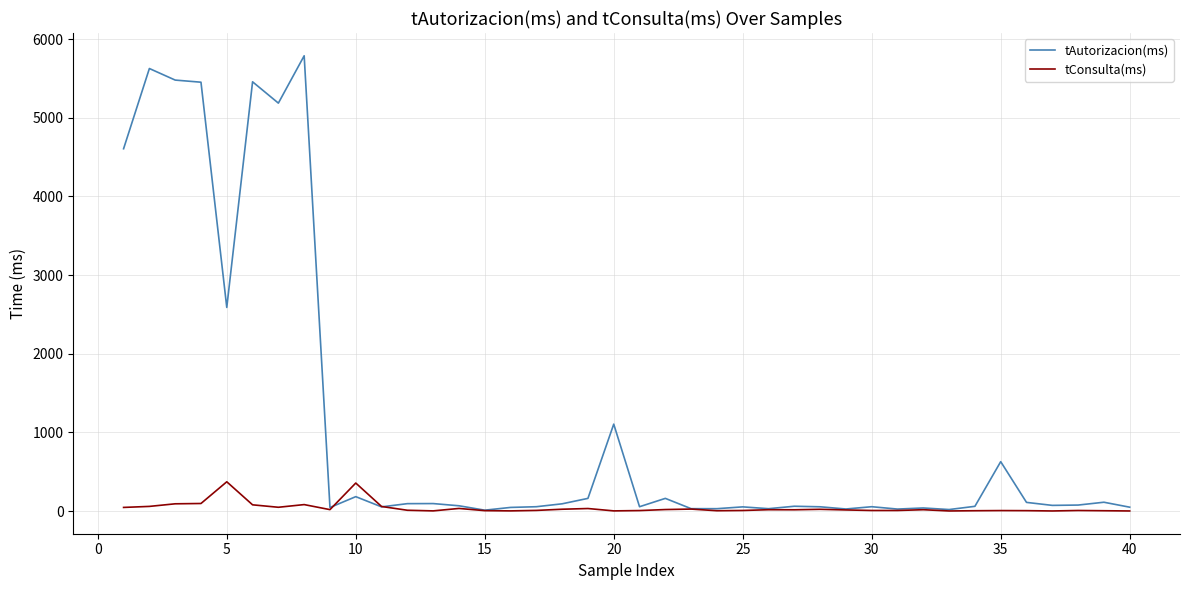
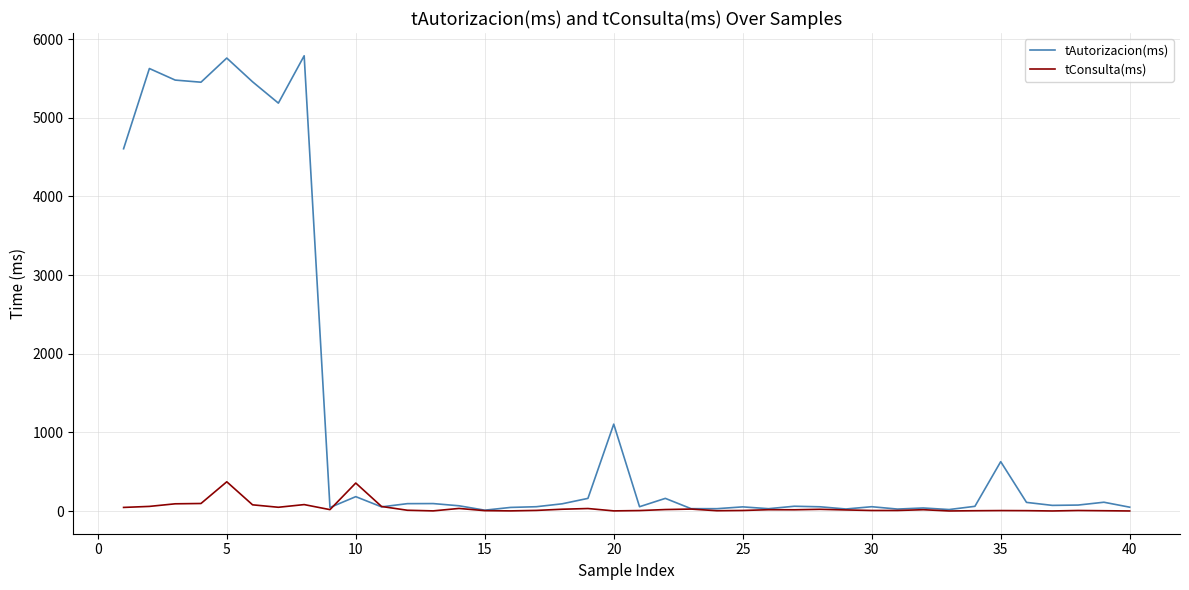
tAutorizacion(ms), 5: 2600 -> 5800
